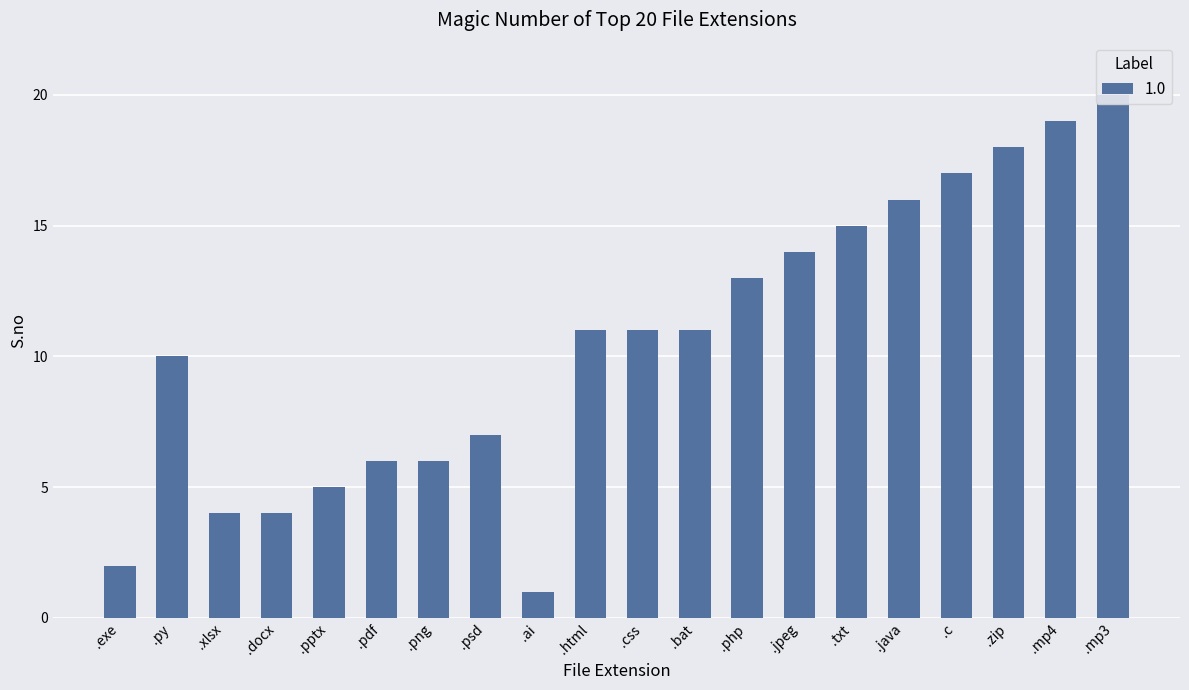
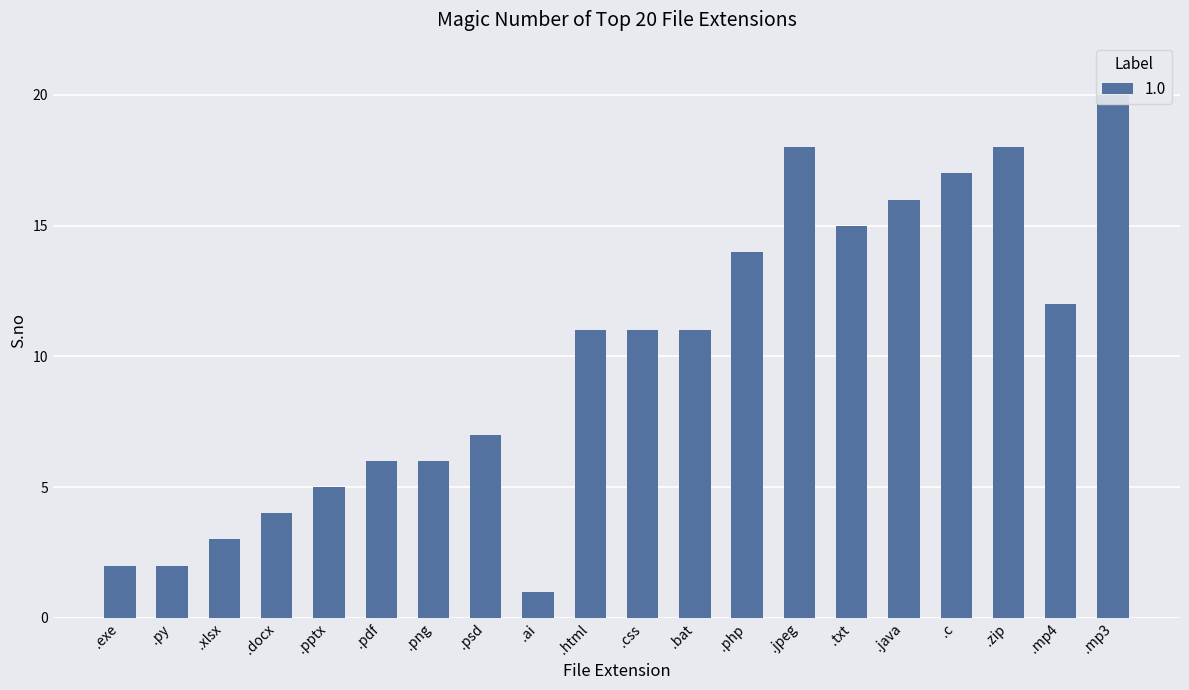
.py: 10 -> 2
.xlsx: 4 -> 3
.php: 13 -> 14
.jpeg: 14 -> 18
.mp4: 19 -> 12
